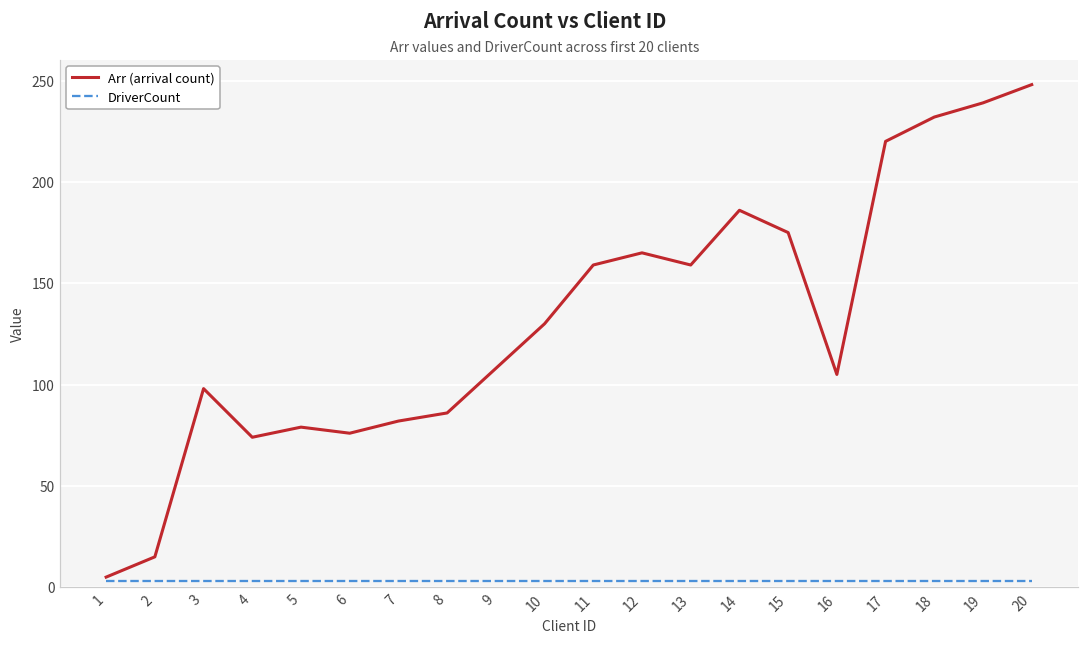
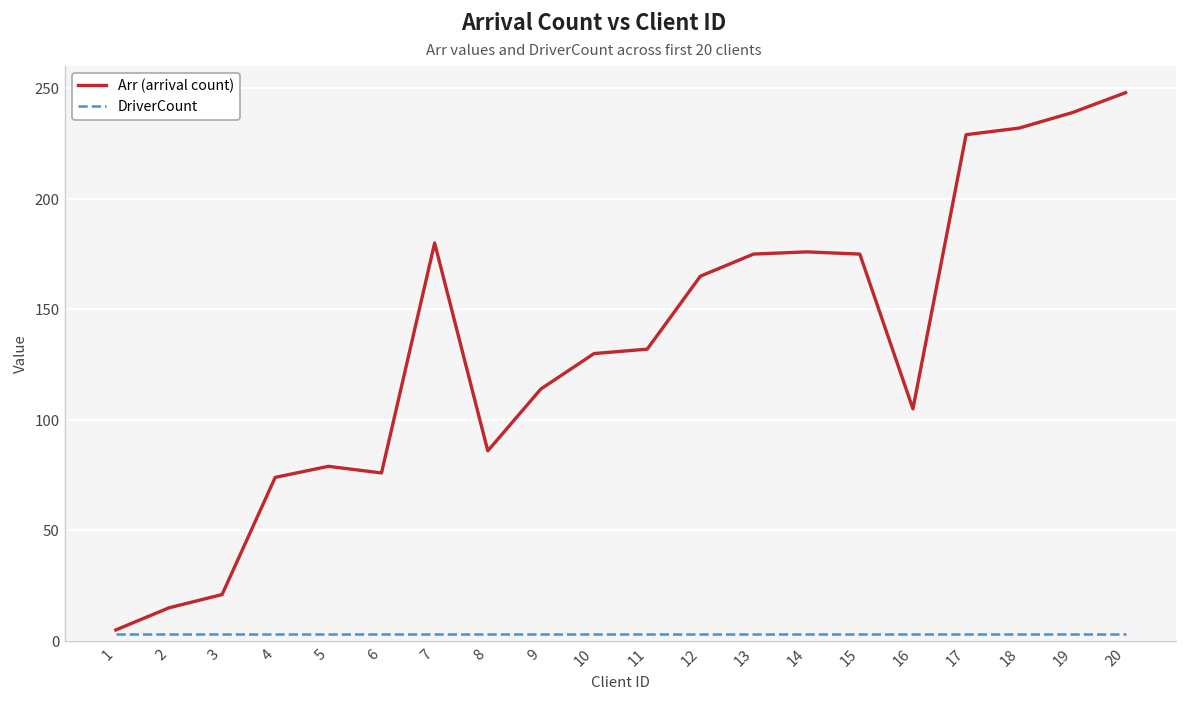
Arr (arrival count), 3: 98 -> 21
Arr (arrival count), 7: 82 -> 180
Arr (arrival count), 9: 108 -> 114
Arr (arrival count), 11: 159 -> 132
Arr (arrival count), 13: 159 -> 175
Arr (arrival count), 14: 186 -> 176
Arr (arrival count), 17: 220 -> 229
